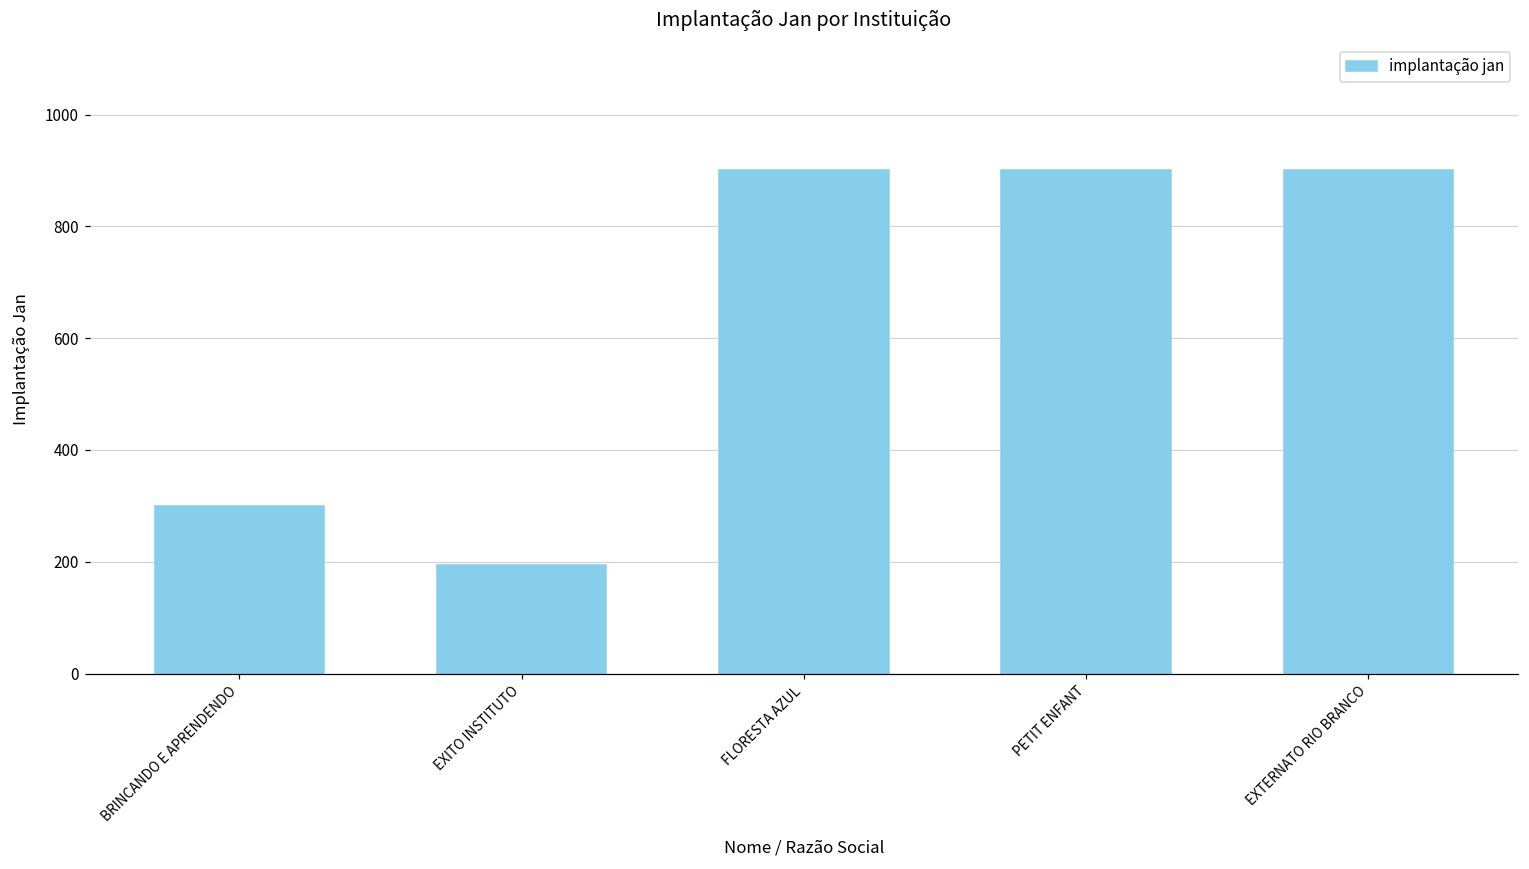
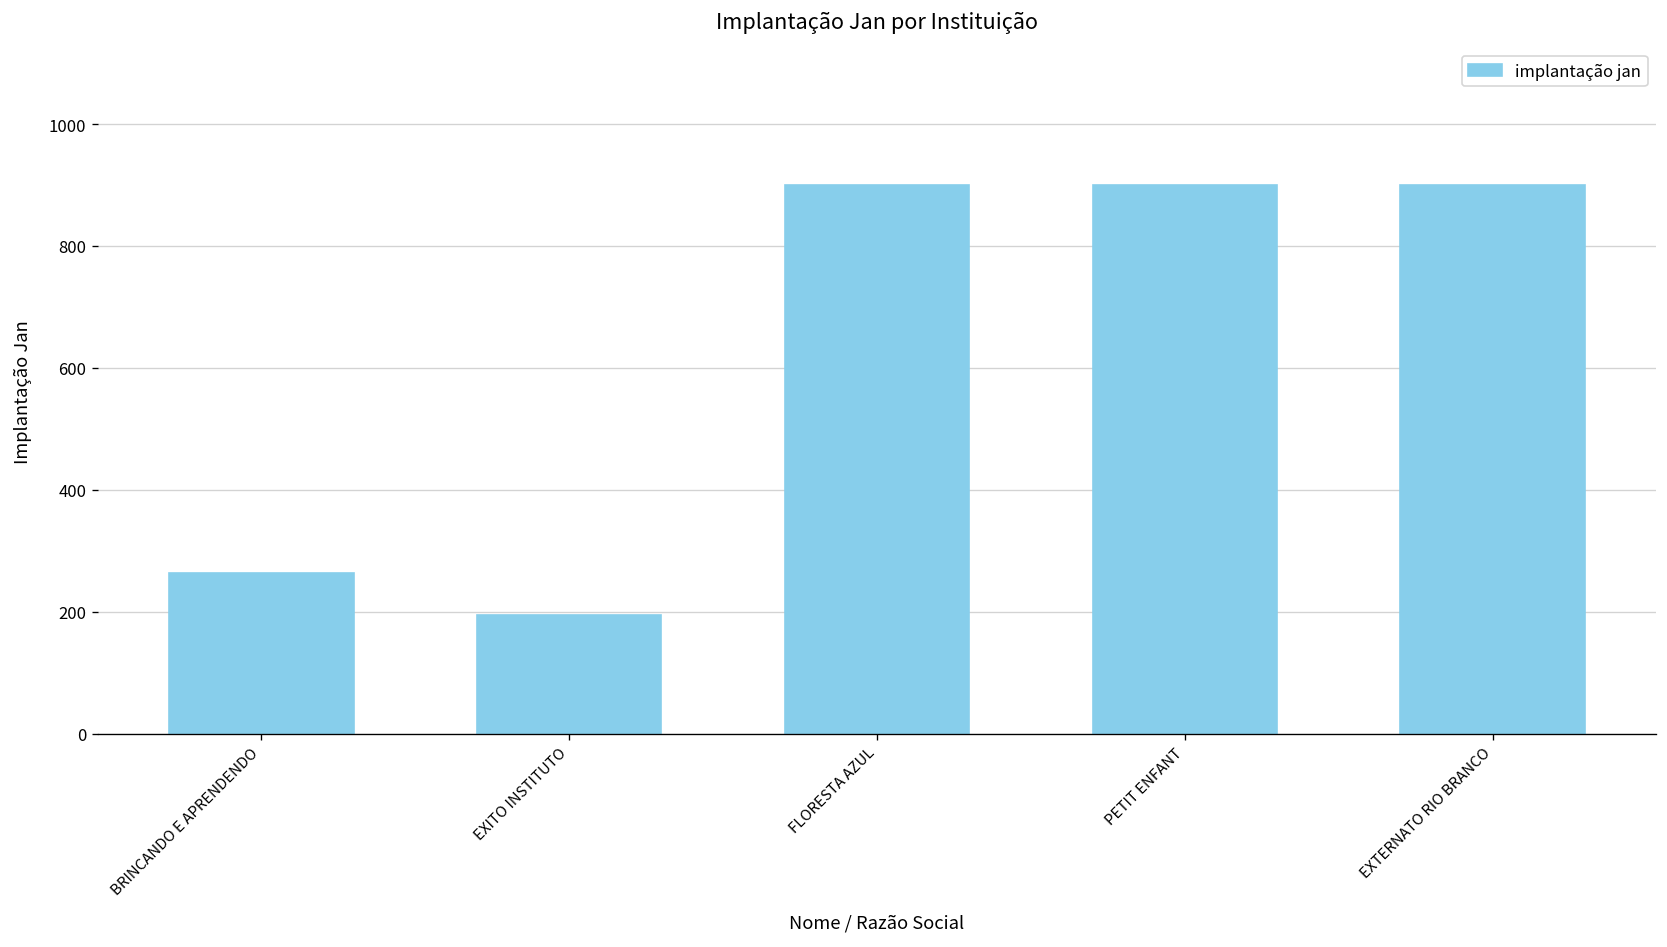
BRINCANDO E APRENDENDO: 300 -> 260
